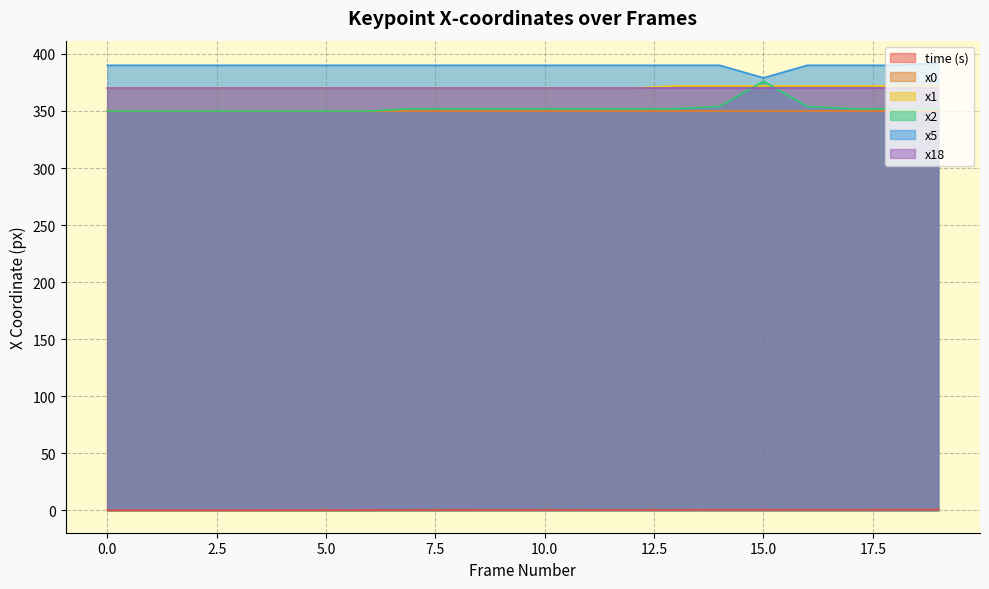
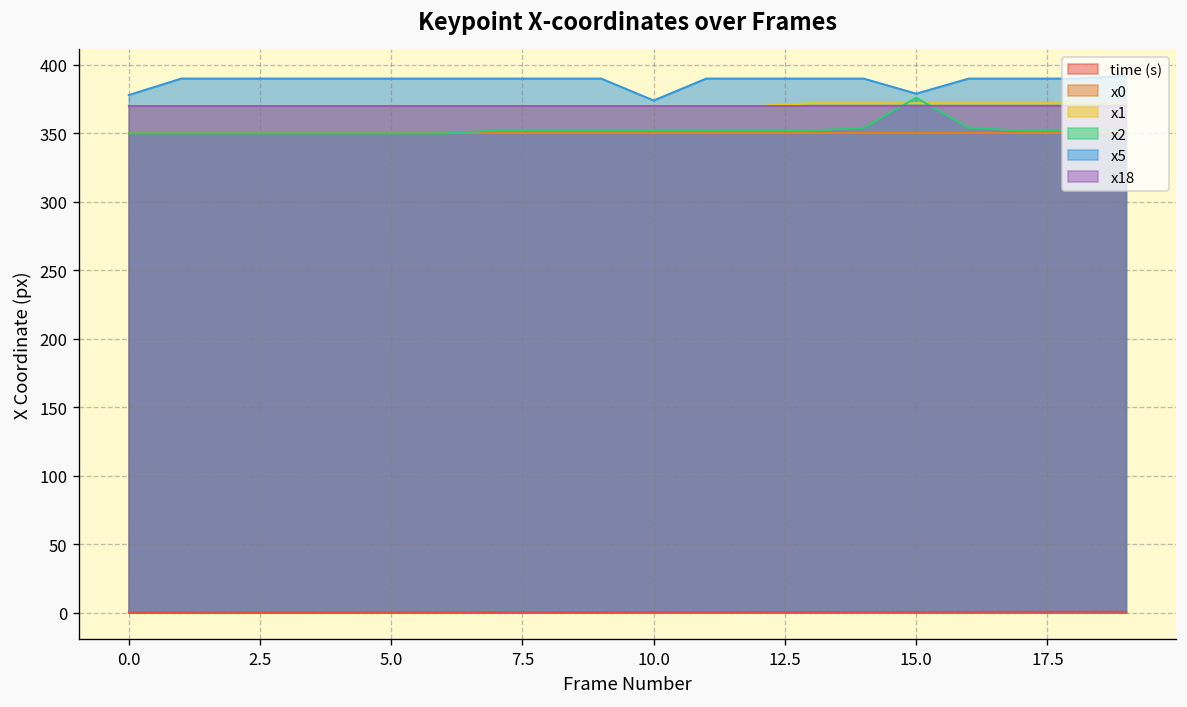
x5, 0.0: 390 -> 378
x5, 10.0: 390 -> 374
